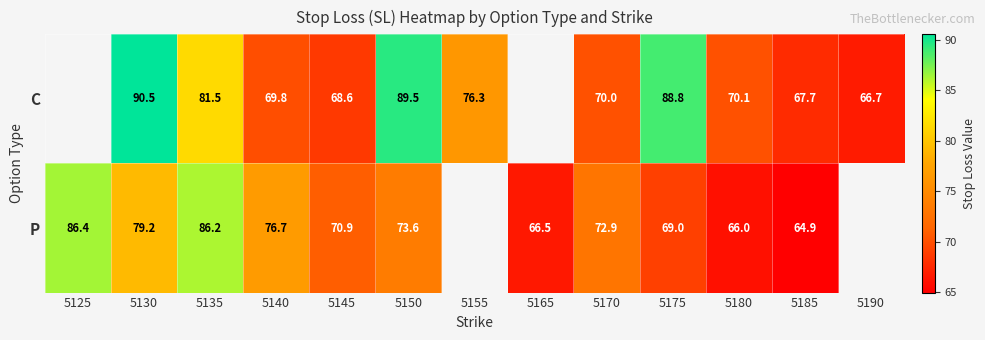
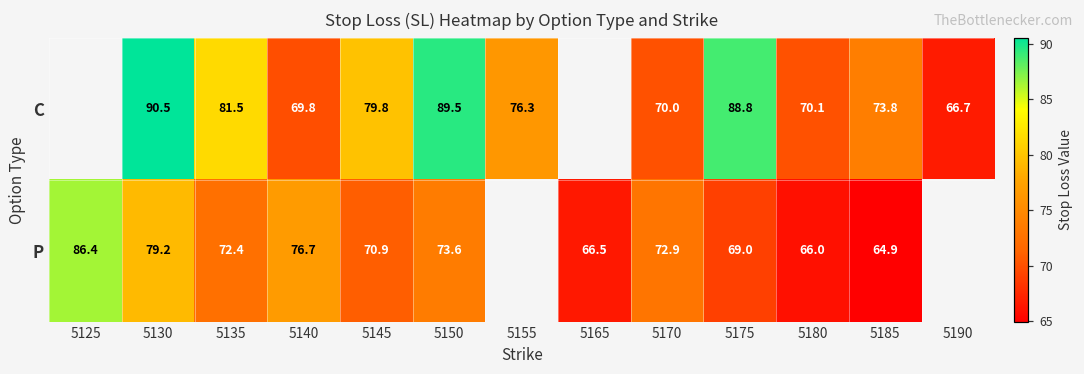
C, 5145: 68.6 -> 79.8
C, 5185: 67.7 -> 73.8
P, 5135: 86.2 -> 72.4
